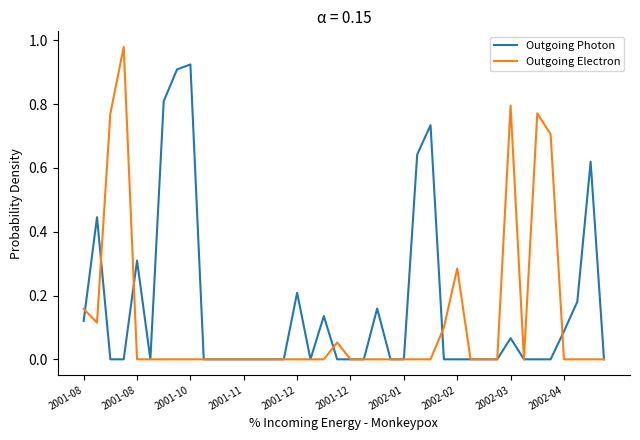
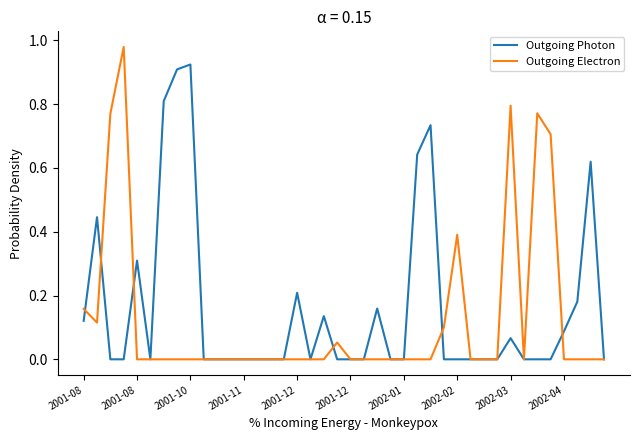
Outgoing Electron, 2002-02: 0.28 -> 0.39
